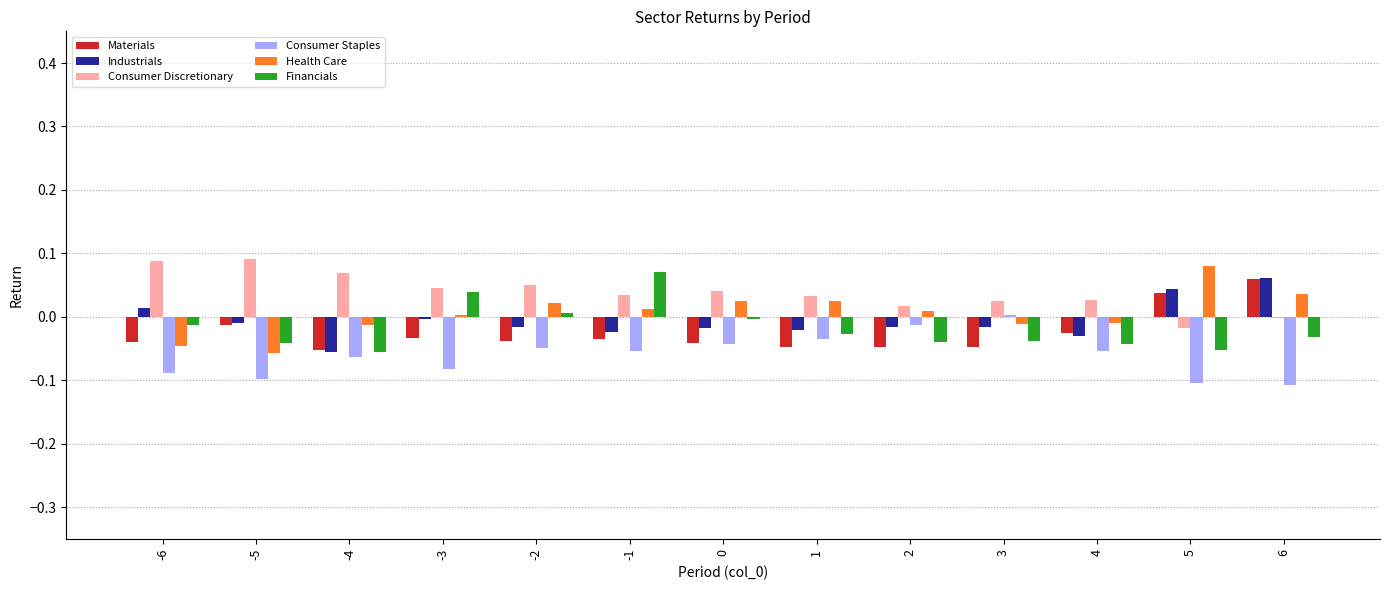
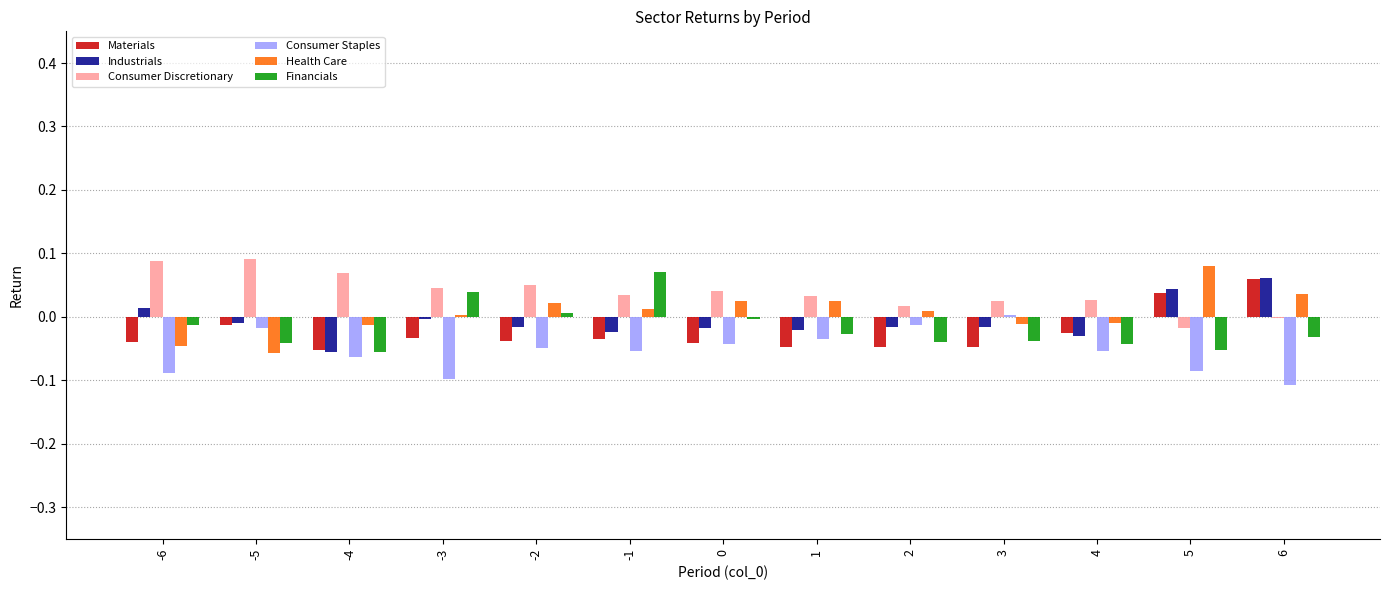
Consumer Staples, -5: -0.10 -> -0.02
Consumer Staples, -3: -0.08 -> -0.10
Consumer Staples, 5: -0.10 -> -0.09
